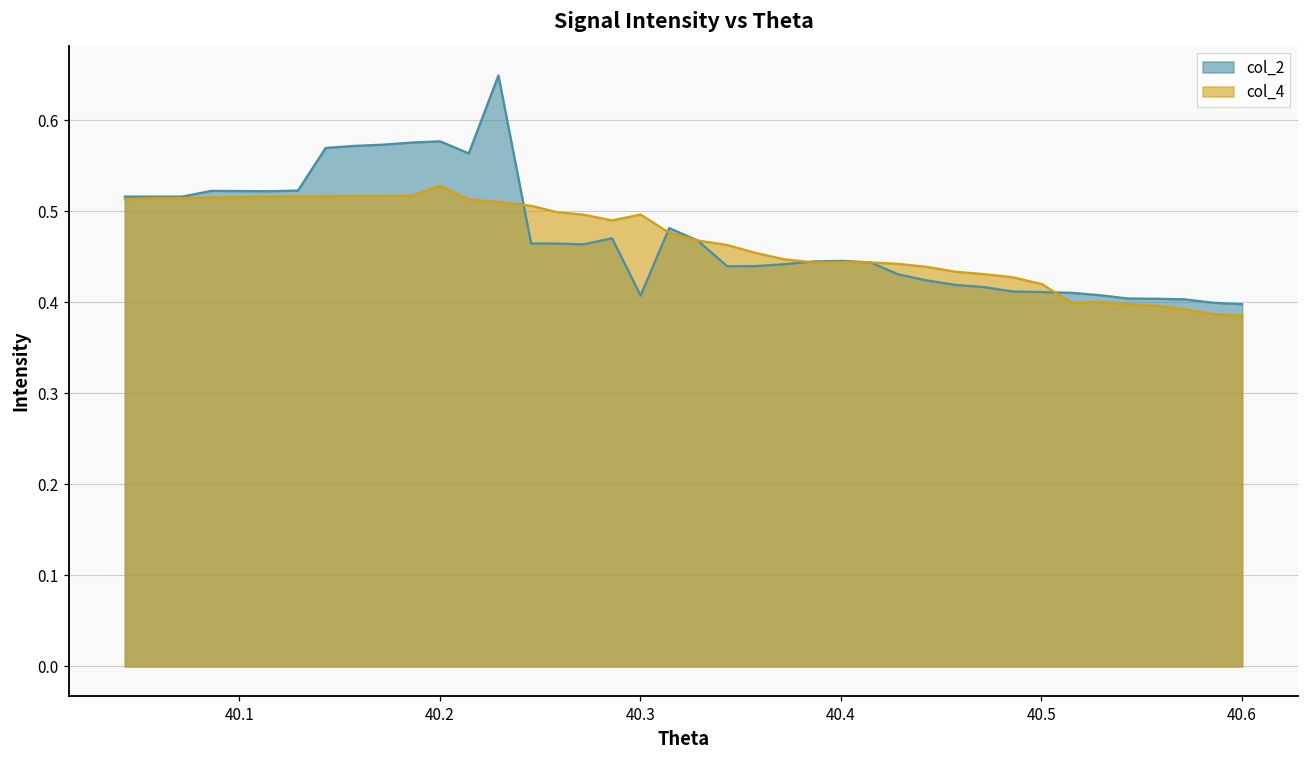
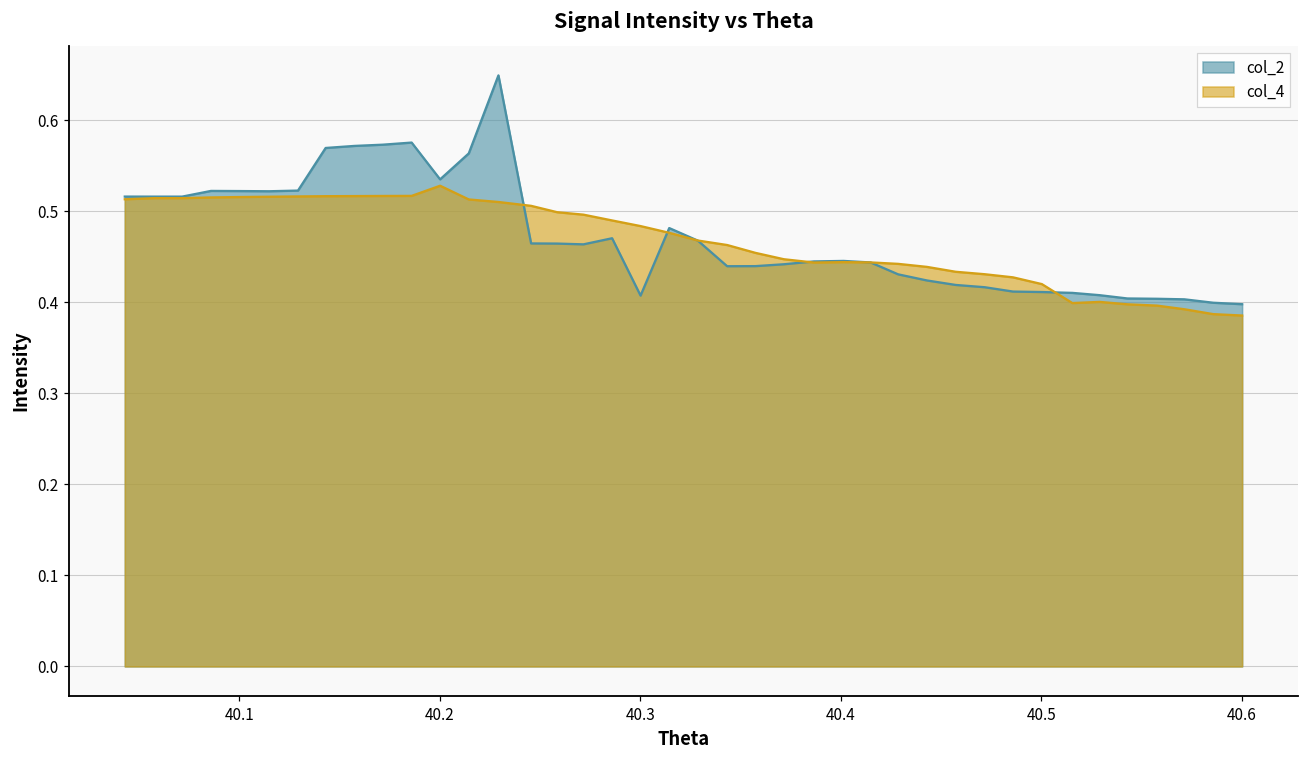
col_2, 40.2: 0.58 -> 0.54
col_4, 40.3: 0.50 -> 0.48
